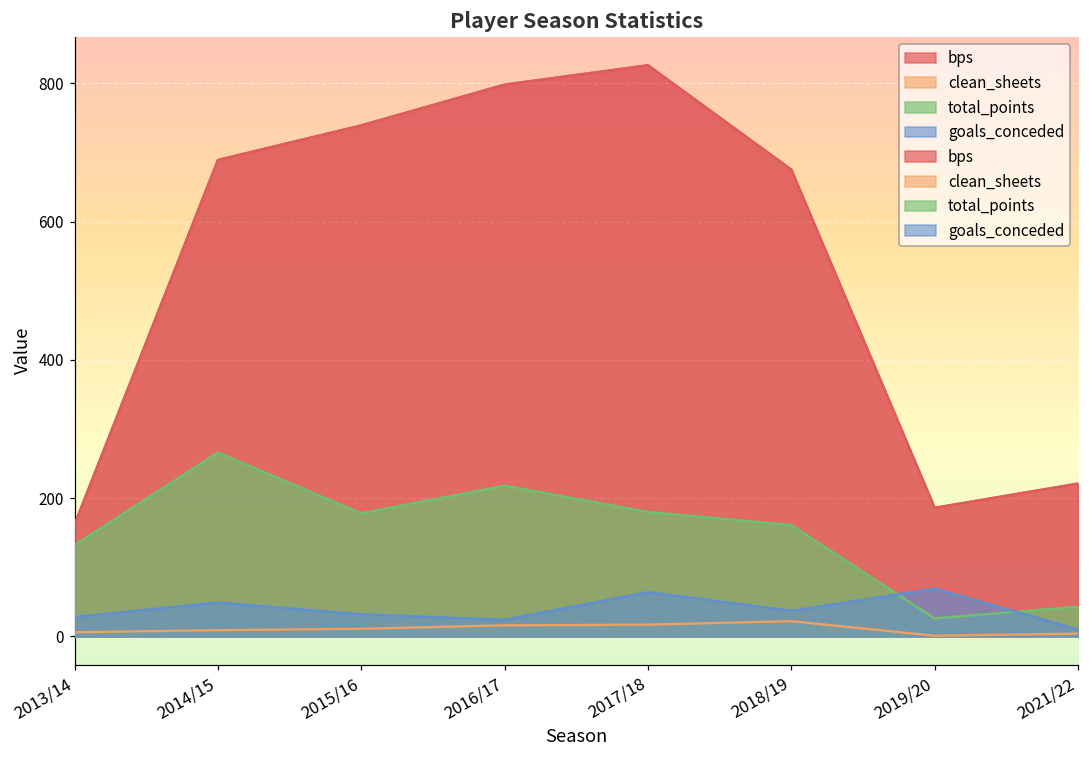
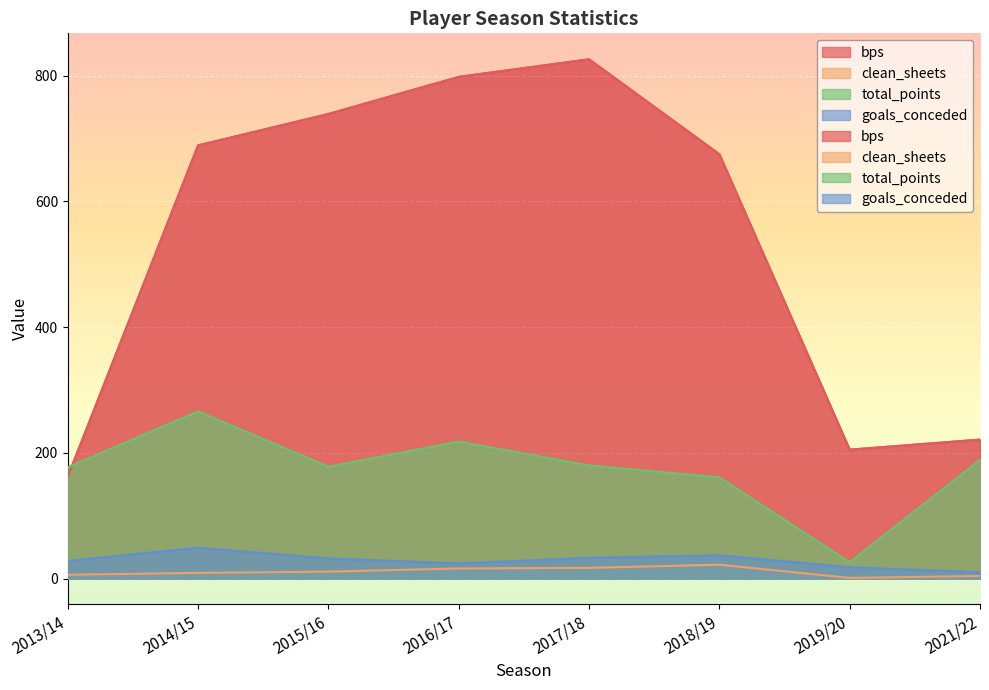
total_points, 2013/14: 130 -> 180
goals_conceded, 2017/18: 60 -> 30
bps, 2019/20: 190 -> 210
goals_conceded, 2019/20: 70 -> 20
total_points, 2021/22: 40 -> 190
